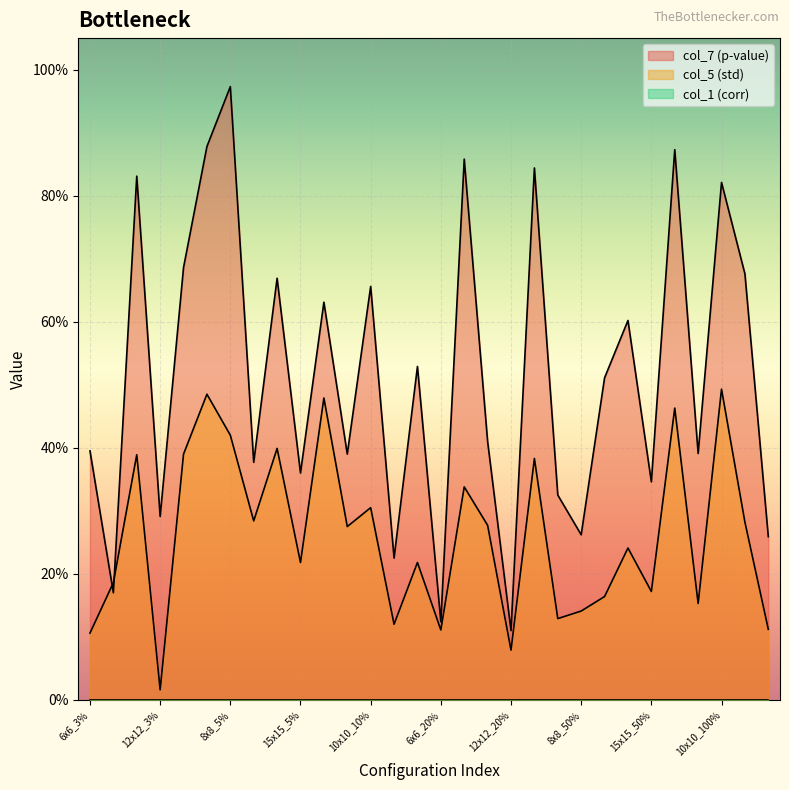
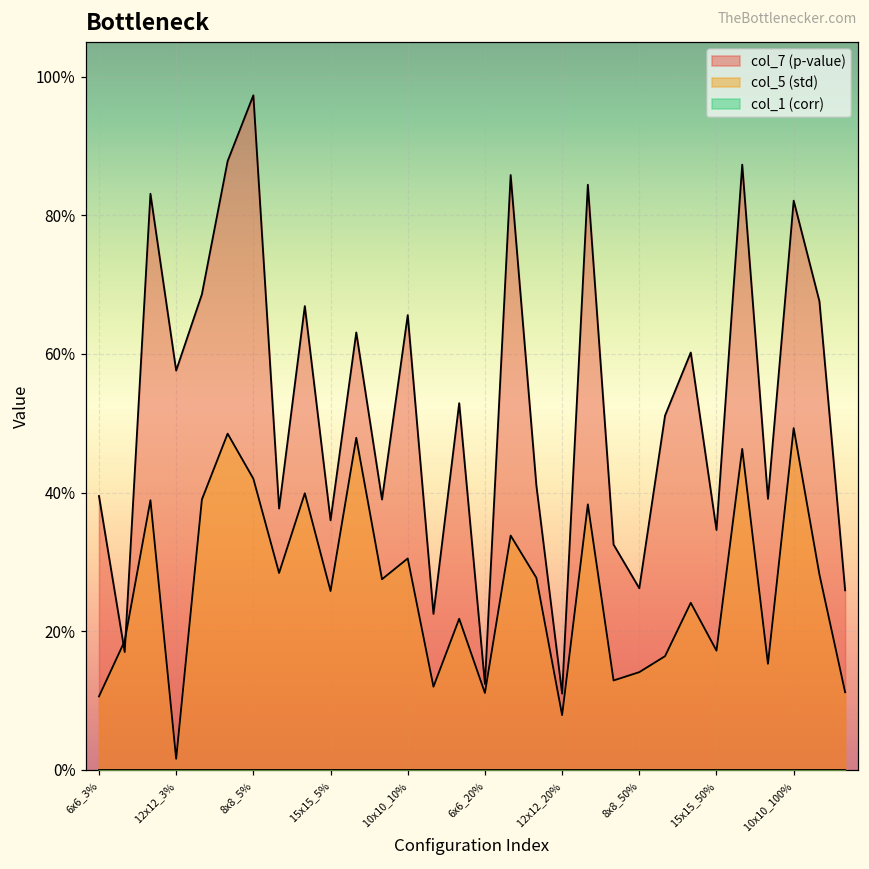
col_7 (p-value), 12x12_3%: 29% -> 58%
col_5 (std), 15x15_5%: 22% -> 26%
